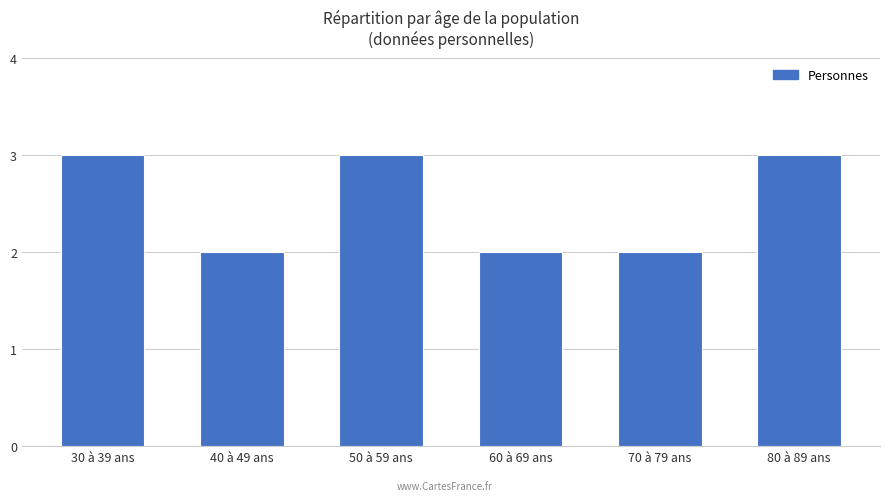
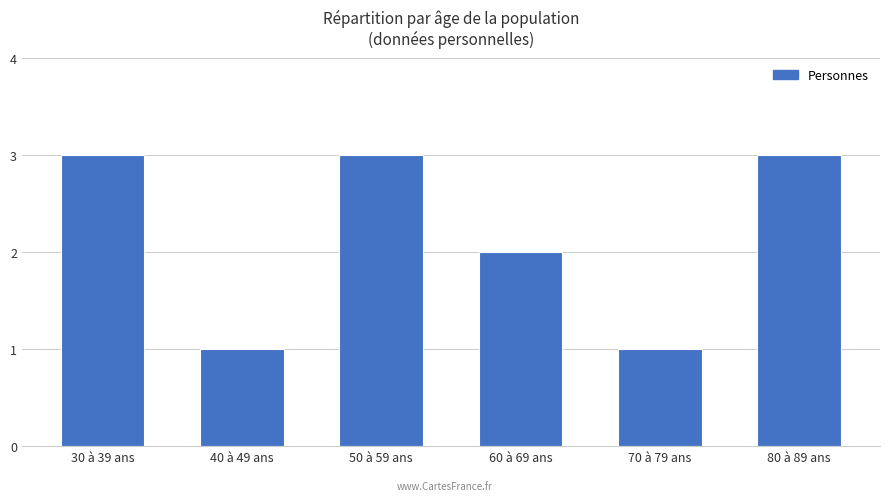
40 à 49 ans: 2 -> 1
70 à 79 ans: 2 -> 1
